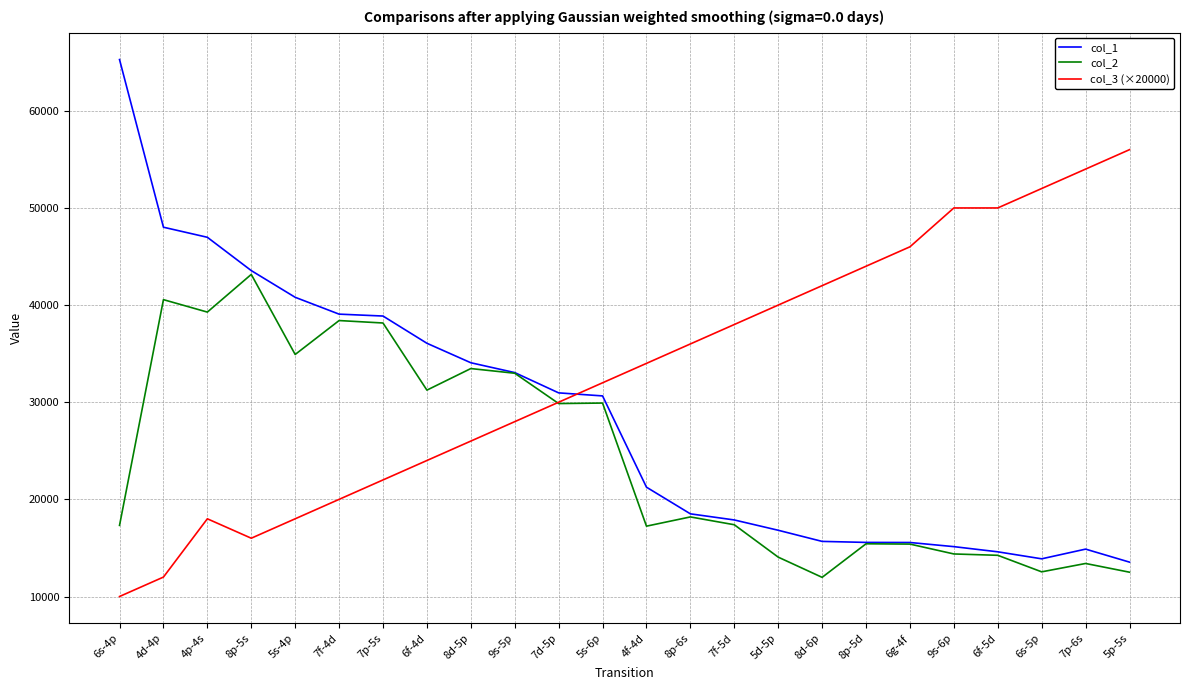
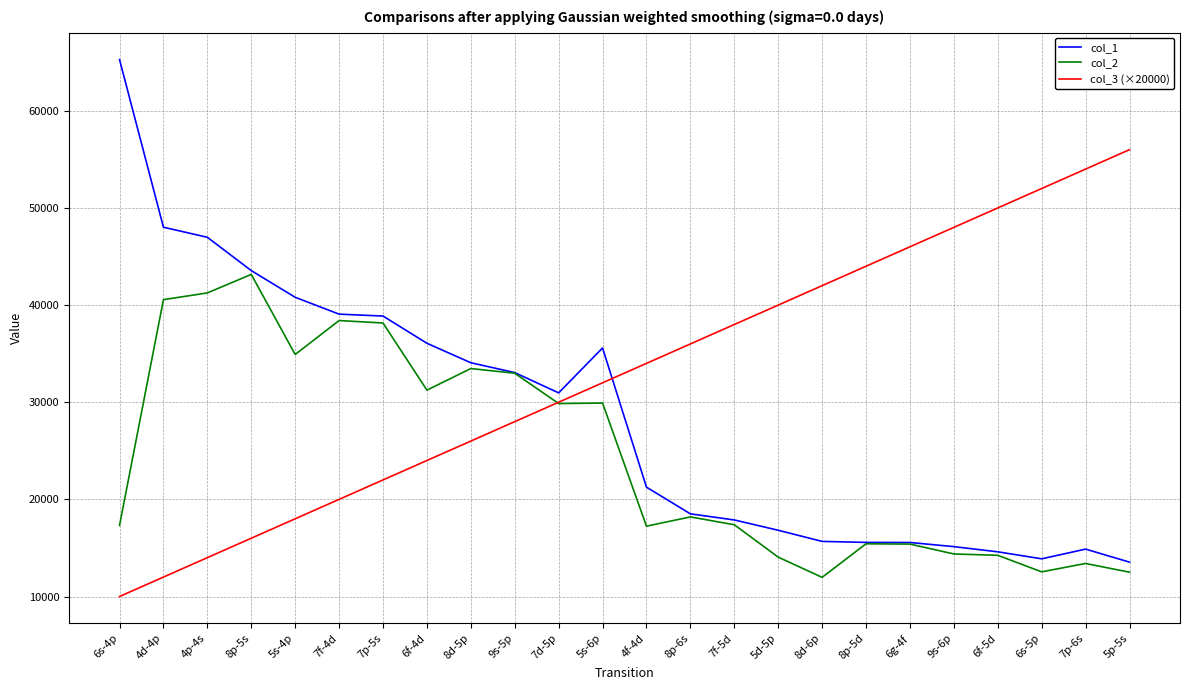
col_2, 4p-4s: 39000 -> 41000
col_3 (×20000), 4p-4s: 18000 -> 14000
col_1, 5s-6p: 31000 -> 36000
col_3 (×20000), 9s-6p: 50000 -> 48000
